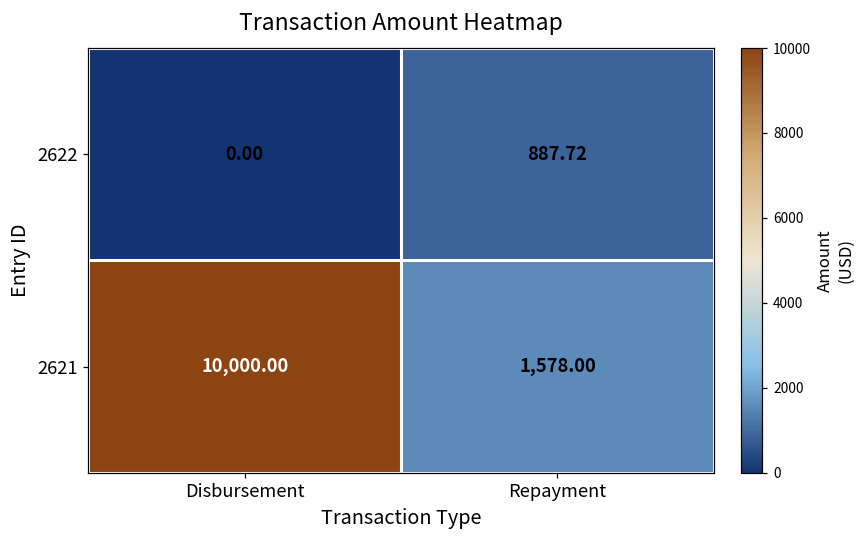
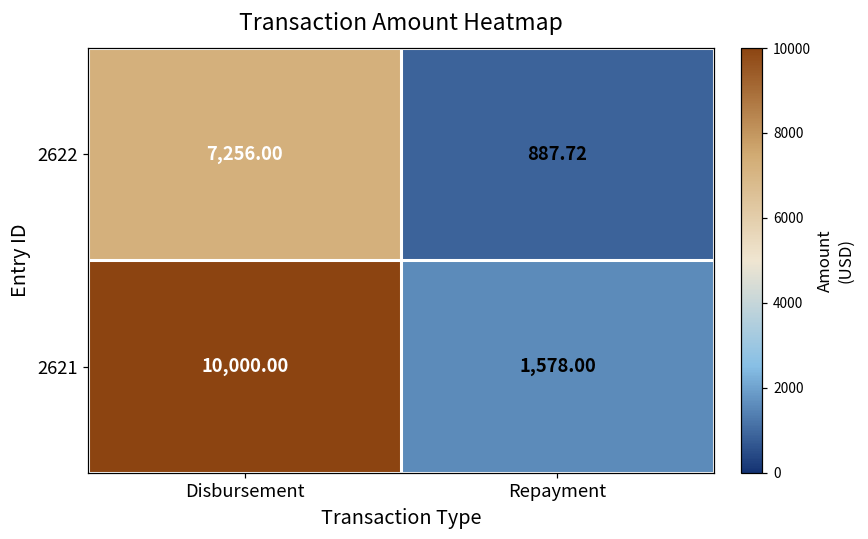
2622, Disbursement: 0.00 -> 7,256.00
